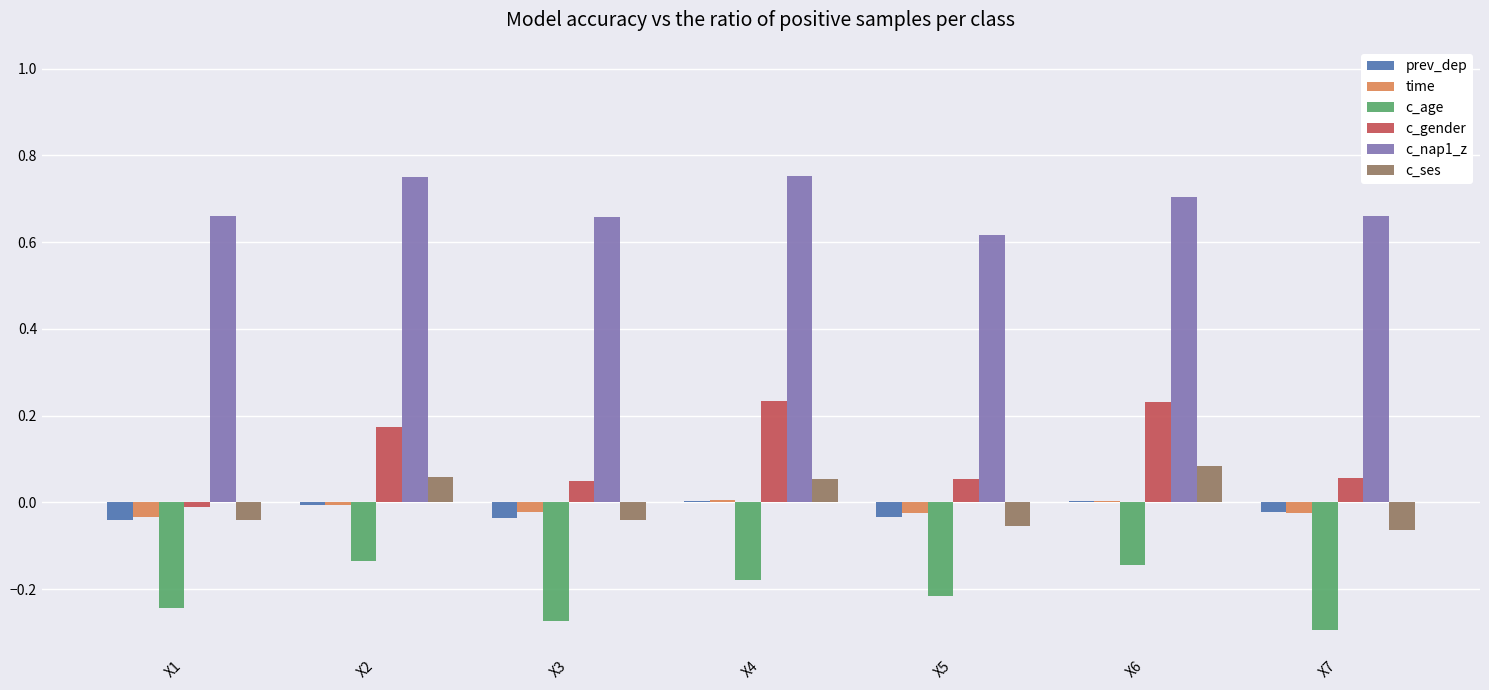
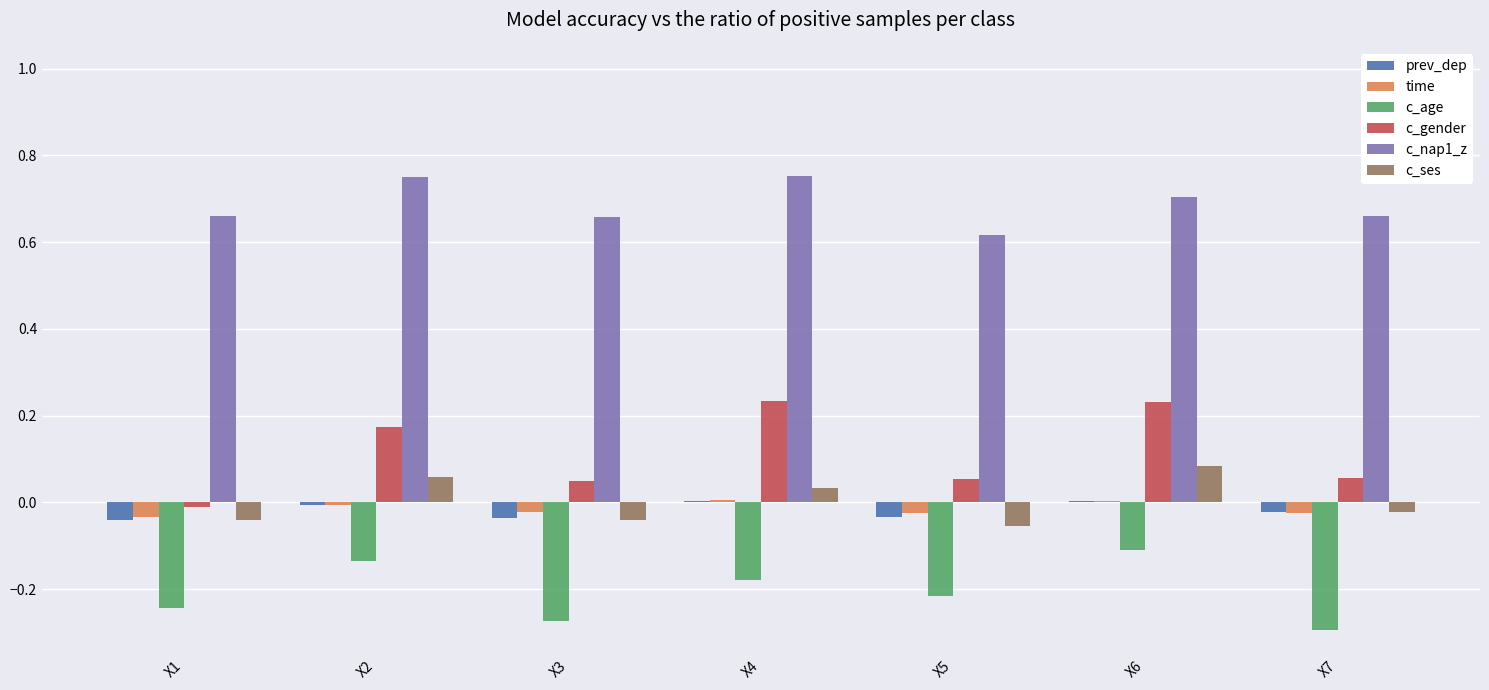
c_ses, X4: 0.05 -> 0.03
c_age, X6: -0.15 -> -0.11
c_ses, X7: -0.06 -> -0.02
